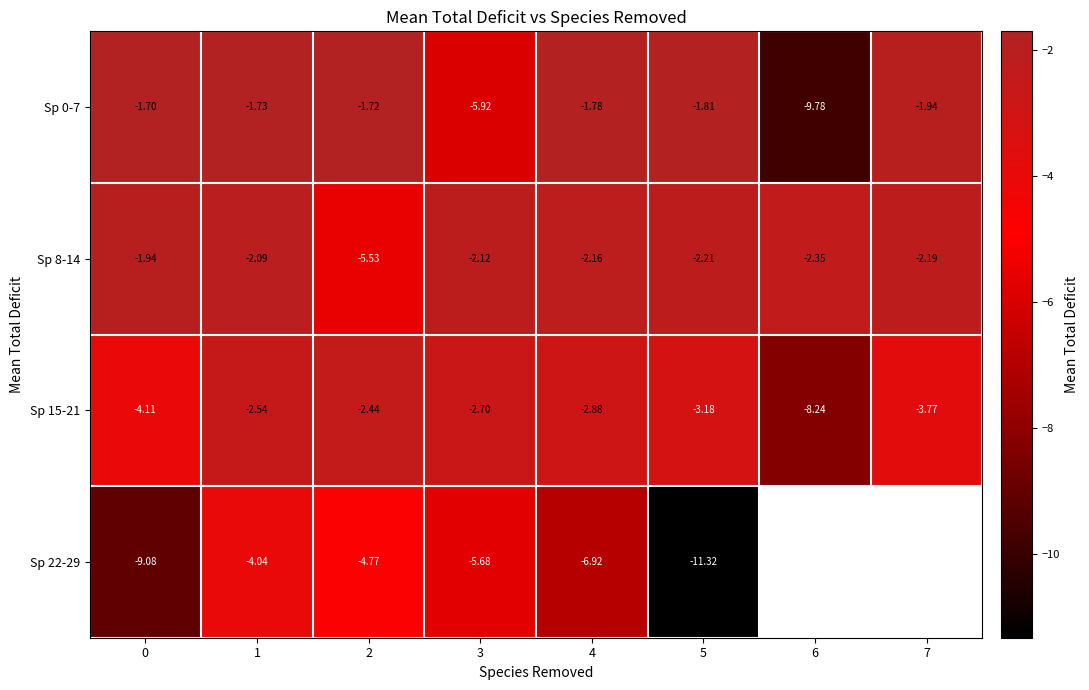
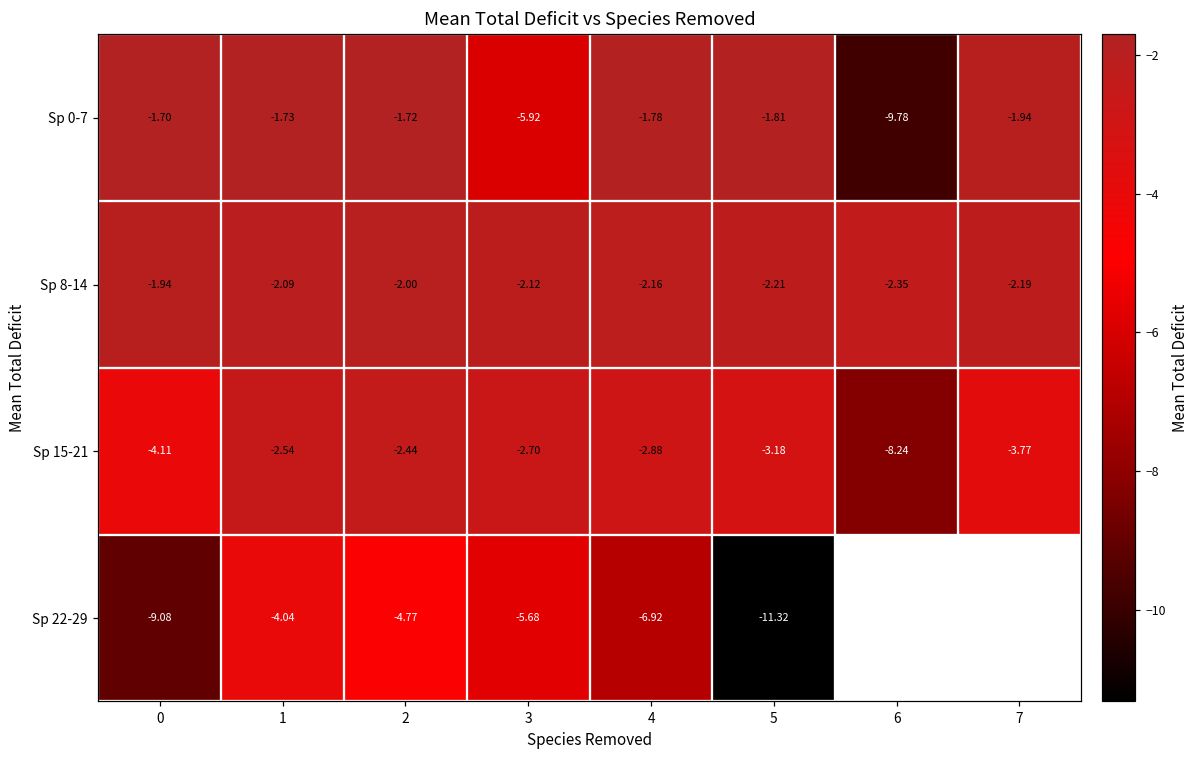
Sp 8-14, 2: -5.53 -> -2.00
